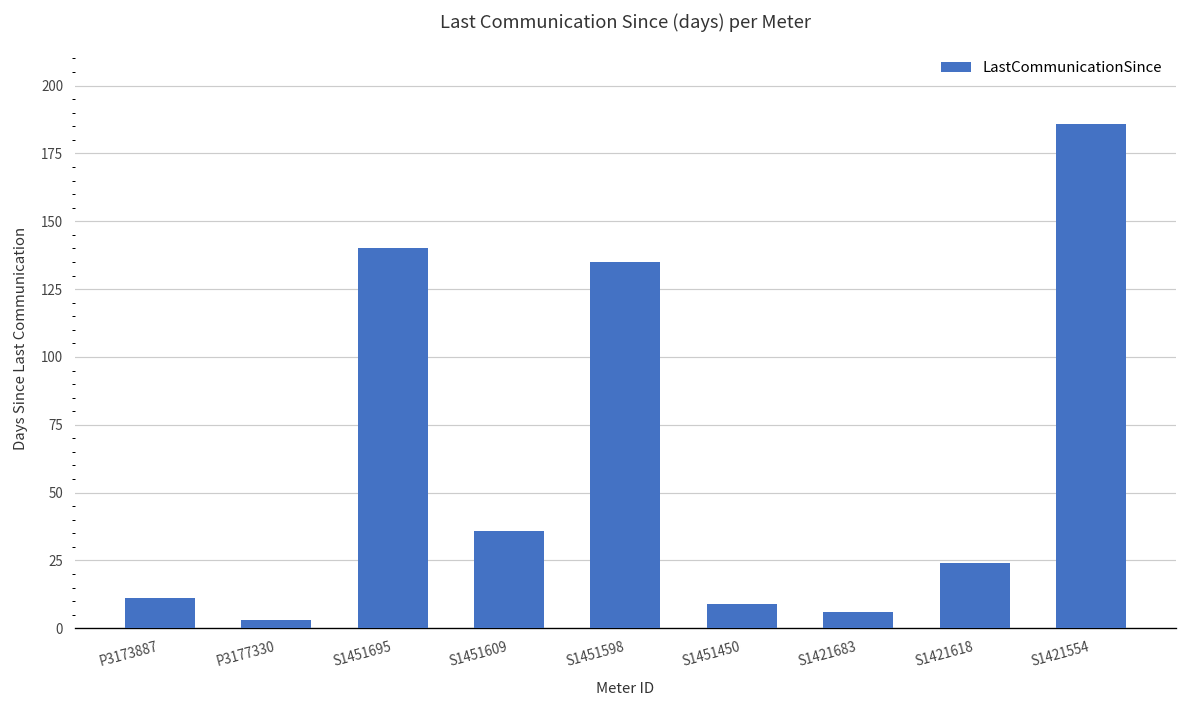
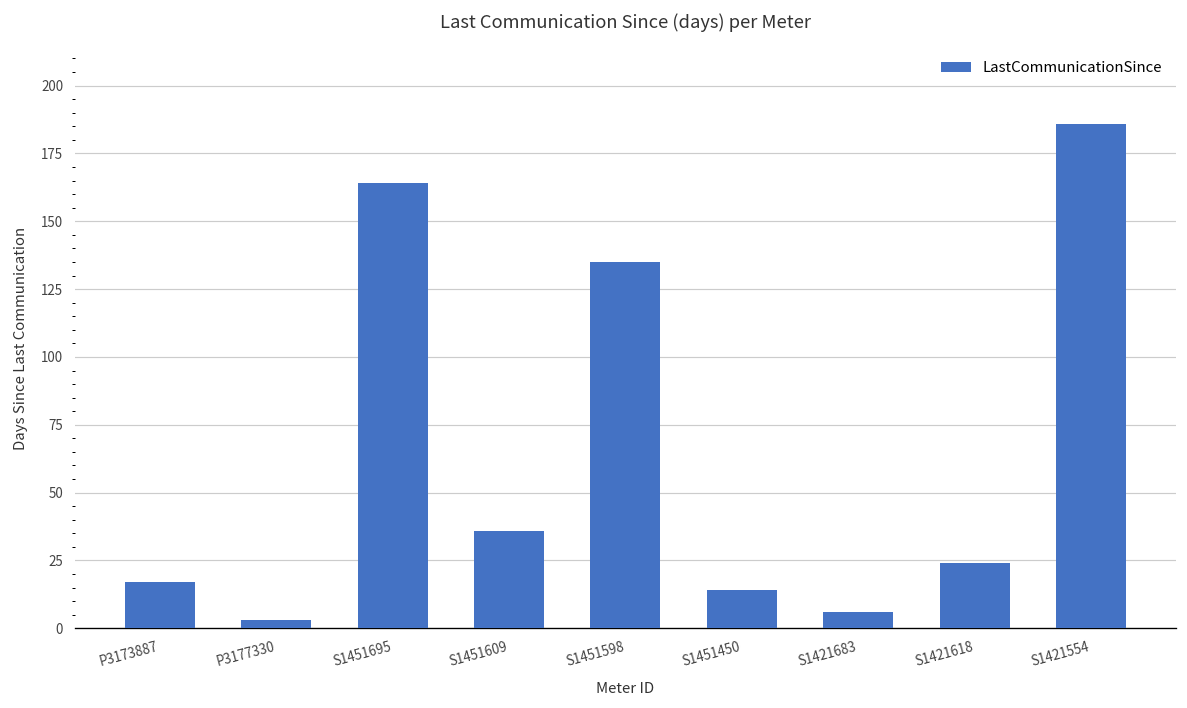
P3173887: 11 -> 17
S1451695: 140 -> 164
S1451450: 9 -> 14
